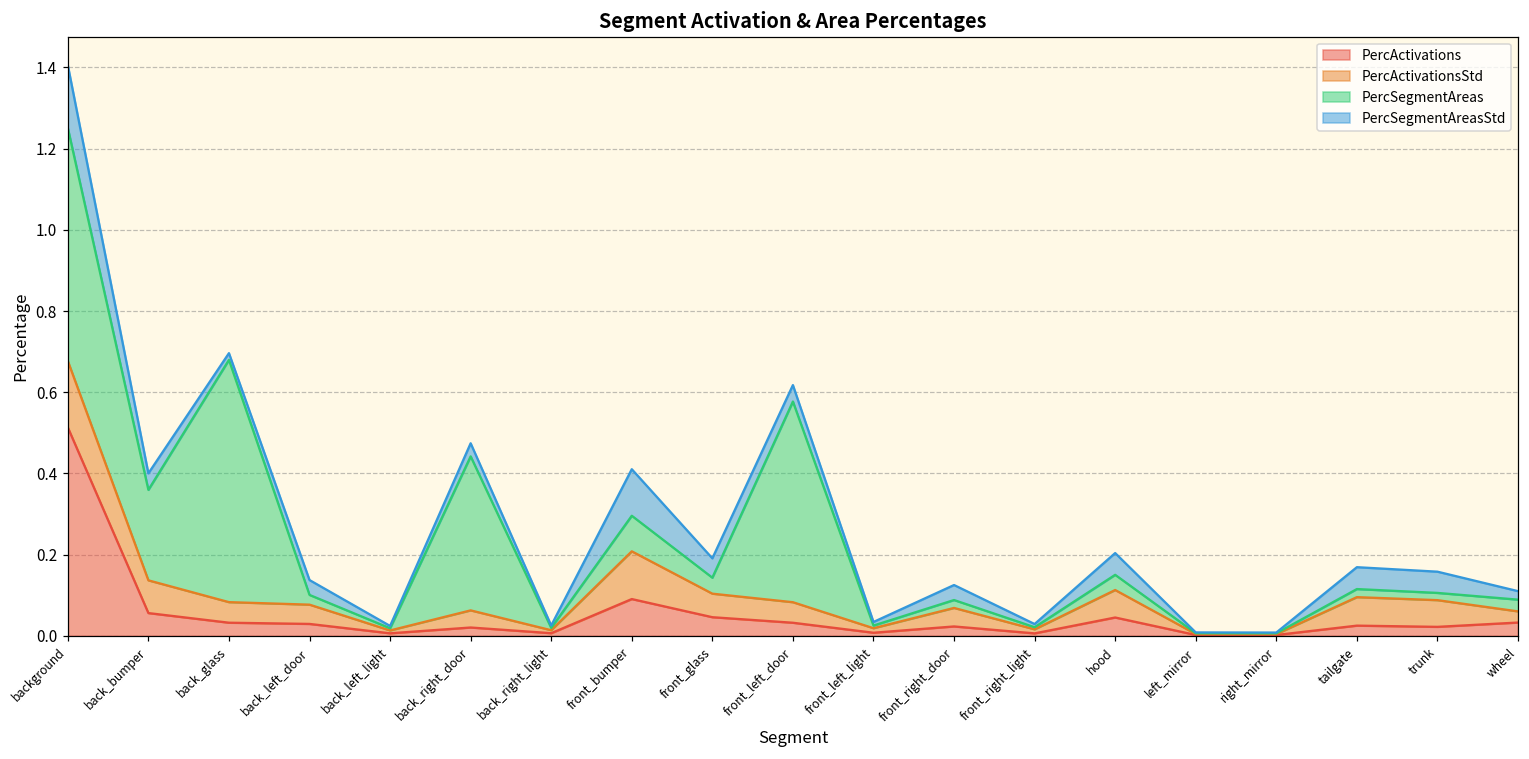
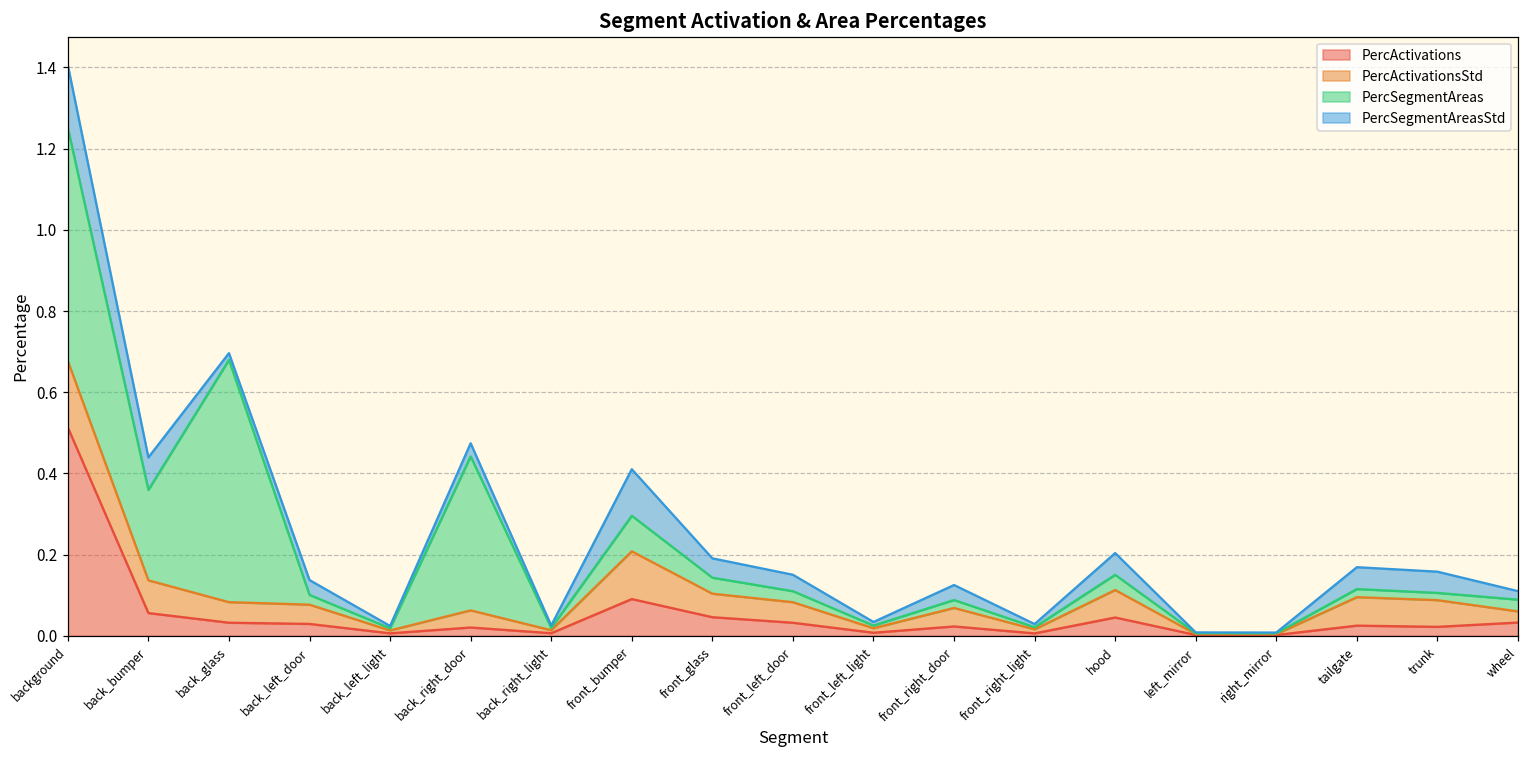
PercSegmentAreasStd, back_bumper: 0.04 -> 0.08
PercSegmentAreas, front_left_door: 0.49 -> 0.03
